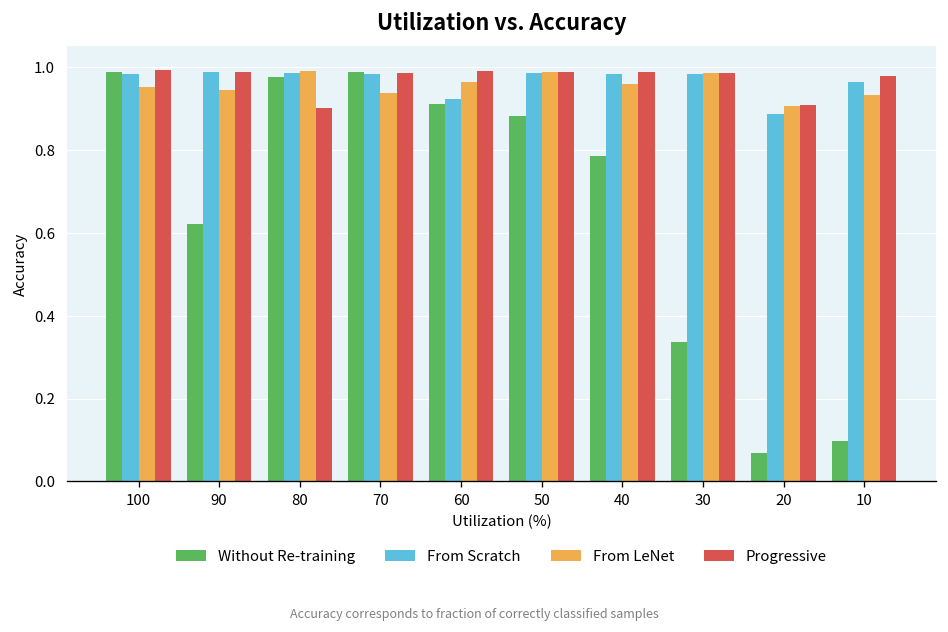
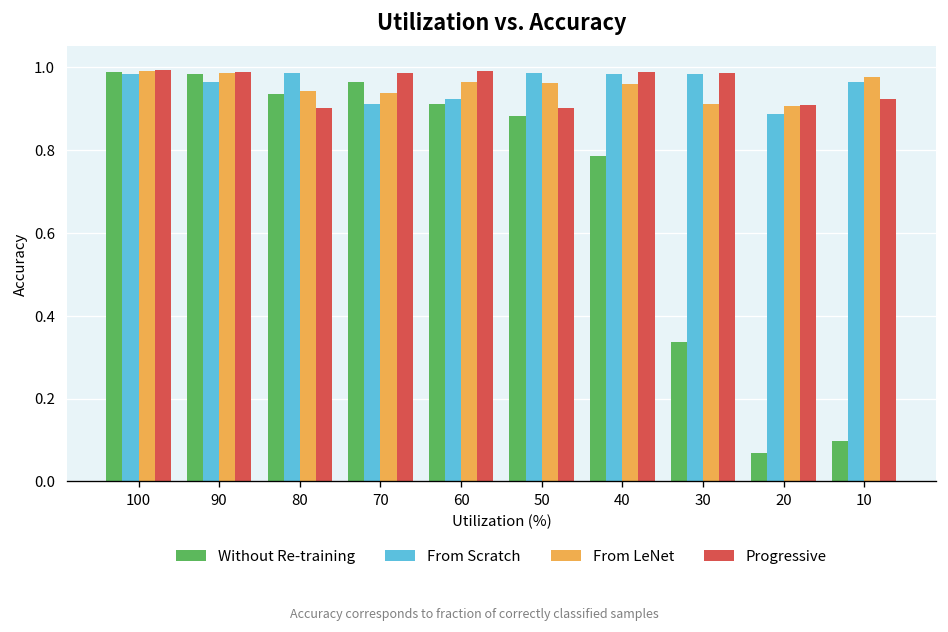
From LeNet, 100: 0.95 -> 0.99
Without Re-training, 90: 0.62 -> 0.98
From Scratch, 90: 0.99 -> 0.96
From LeNet, 90: 0.94 -> 0.99
Without Re-training, 80: 0.98 -> 0.93
From LeNet, 80: 0.99 -> 0.94
Without Re-training, 70: 0.99 -> 0.96
From Scratch, 70: 0.98 -> 0.91
From LeNet, 50: 0.99 -> 0.96
Progressive, 50: 0.99 -> 0.90
From LeNet, 30: 0.99 -> 0.91
From LeNet, 10: 0.93 -> 0.97
Progressive, 10: 0.98 -> 0.92
